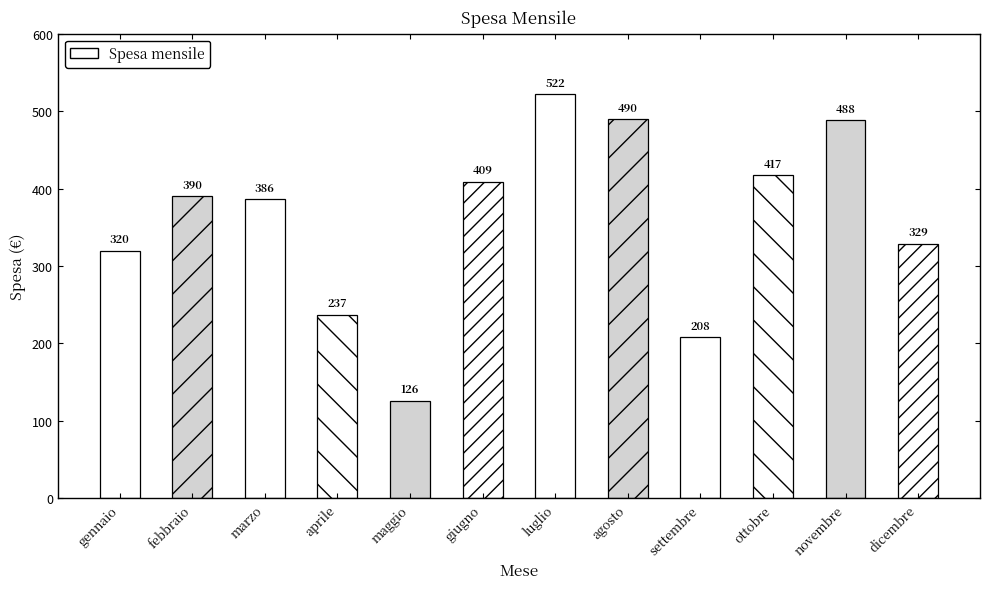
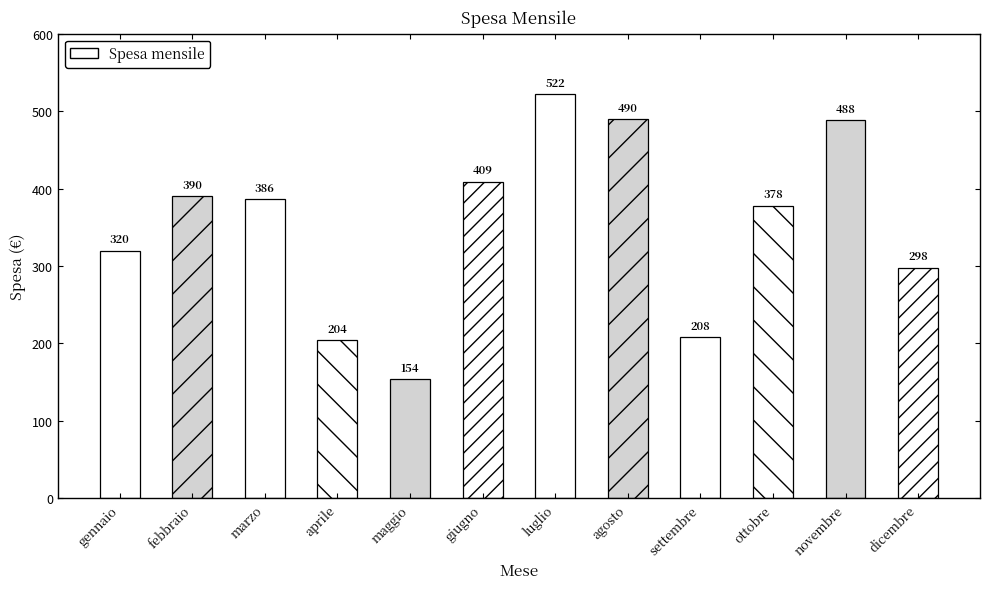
aprile: 237 -> 204
maggio: 126 -> 154
ottobre: 417 -> 378
dicembre: 329 -> 298
